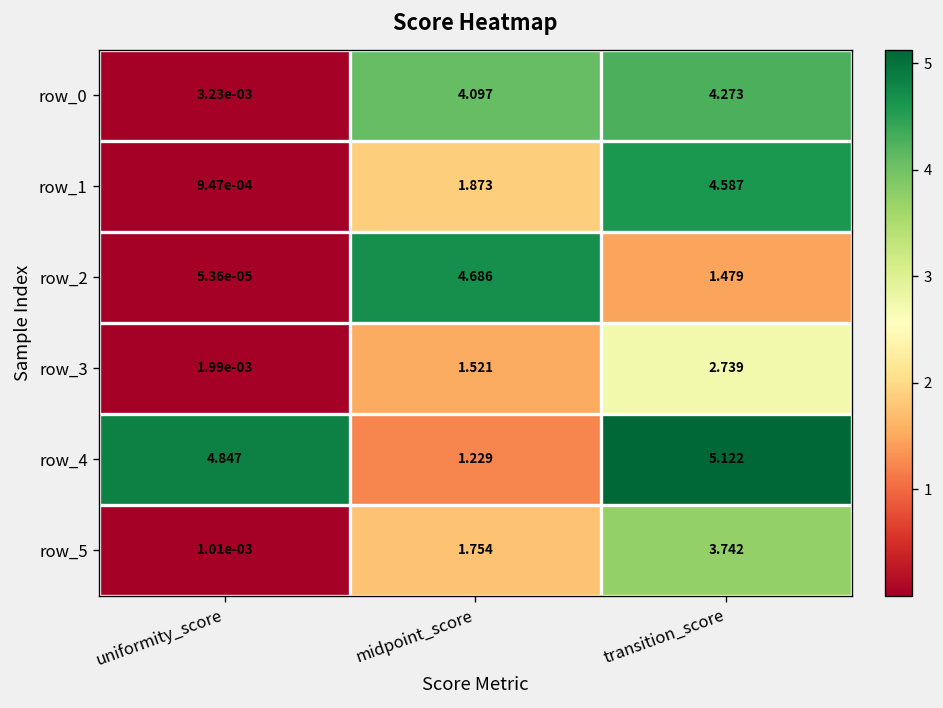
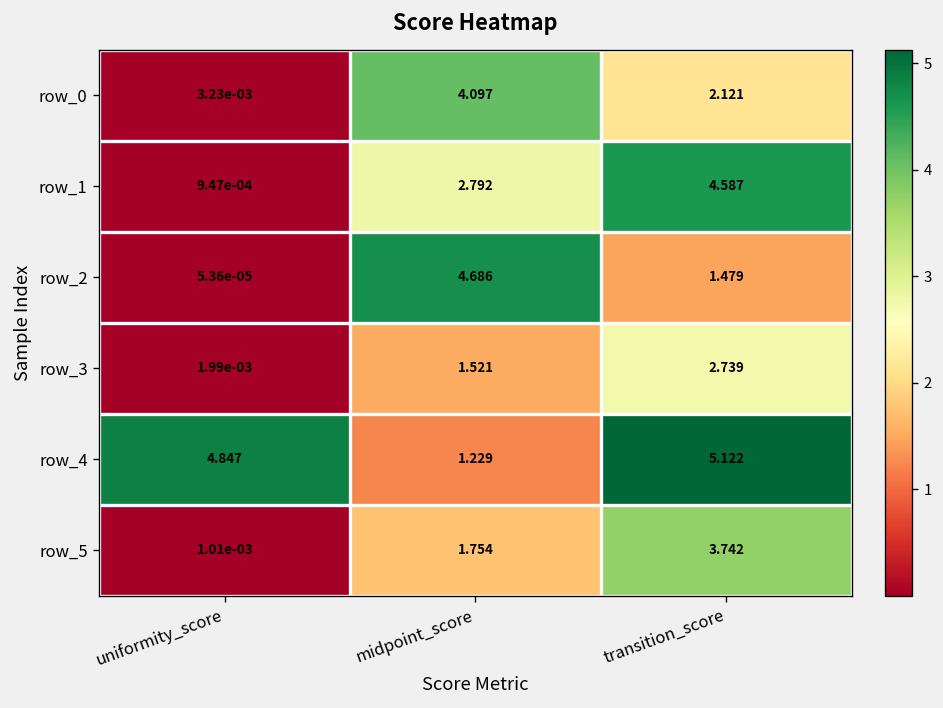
row_0, transition_score: 4.273 -> 2.121
row_1, midpoint_score: 1.873 -> 2.792
